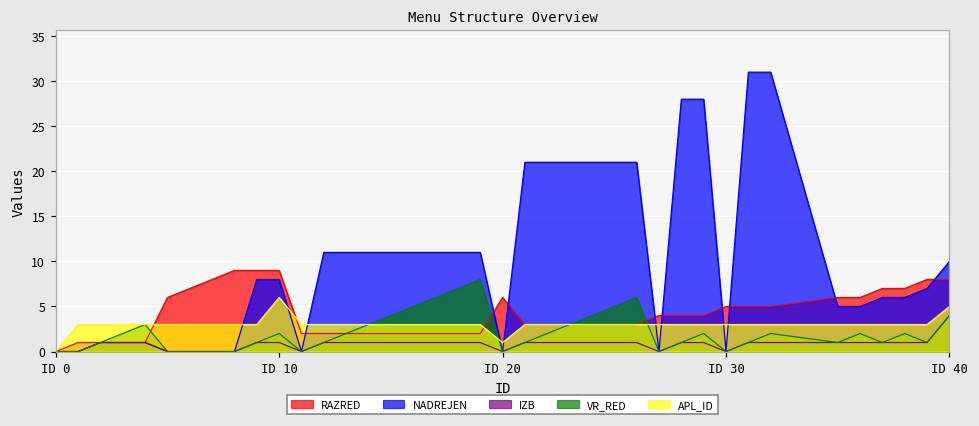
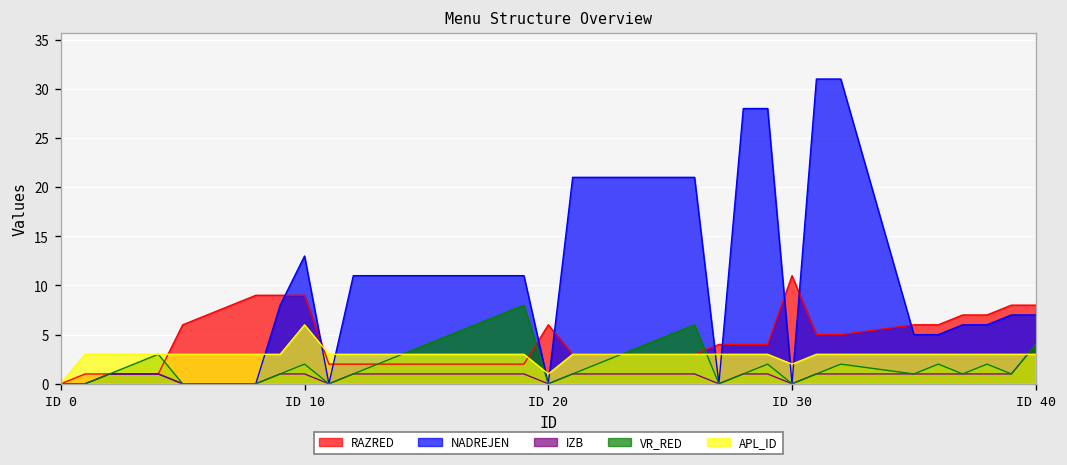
NADREJEN, ID 10: 8 -> 13
RAZRED, ID 30: 5 -> 11
APL_ID, ID 30: 3 -> 2
NADREJEN, ID 40: 10 -> 7
APL_ID, ID 40: 5 -> 3
